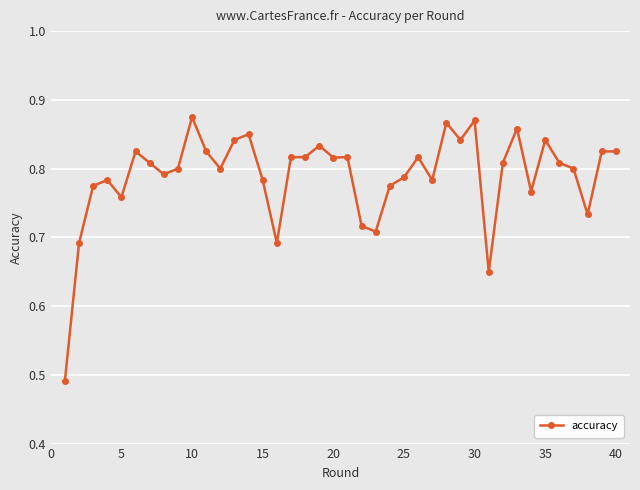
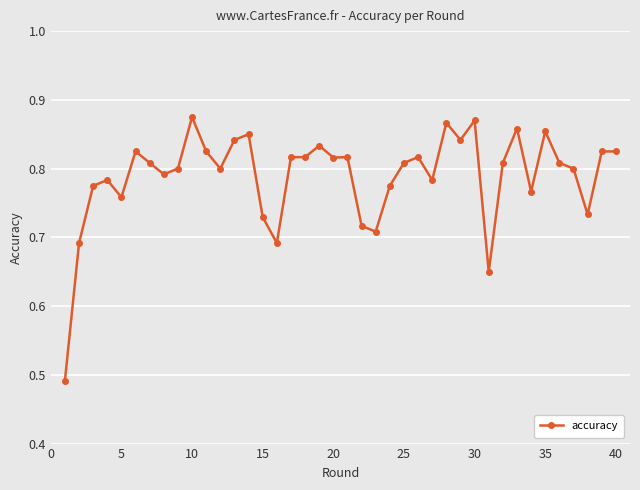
15: 0.78 -> 0.73
25: 0.79 -> 0.81
35: 0.84 -> 0.85
